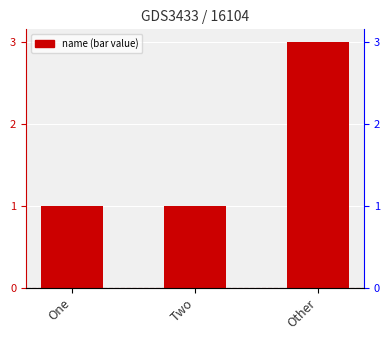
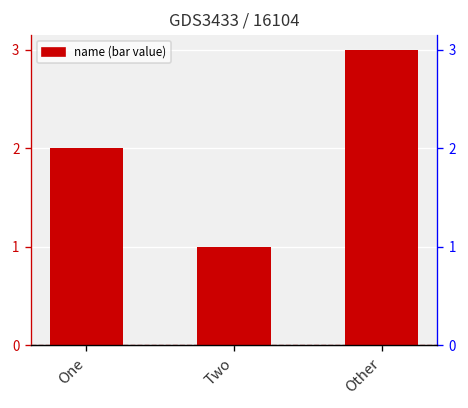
One: 1 -> 2
